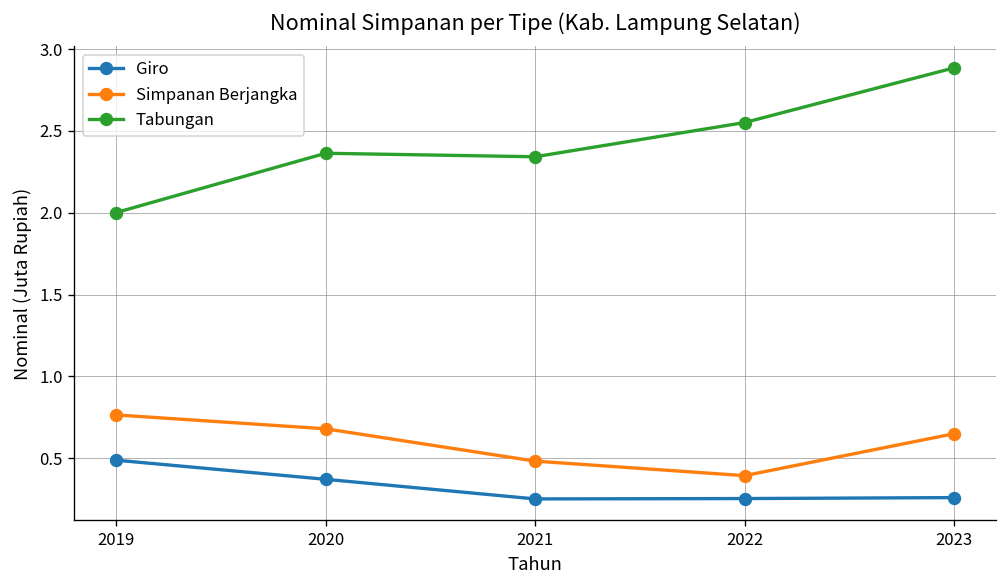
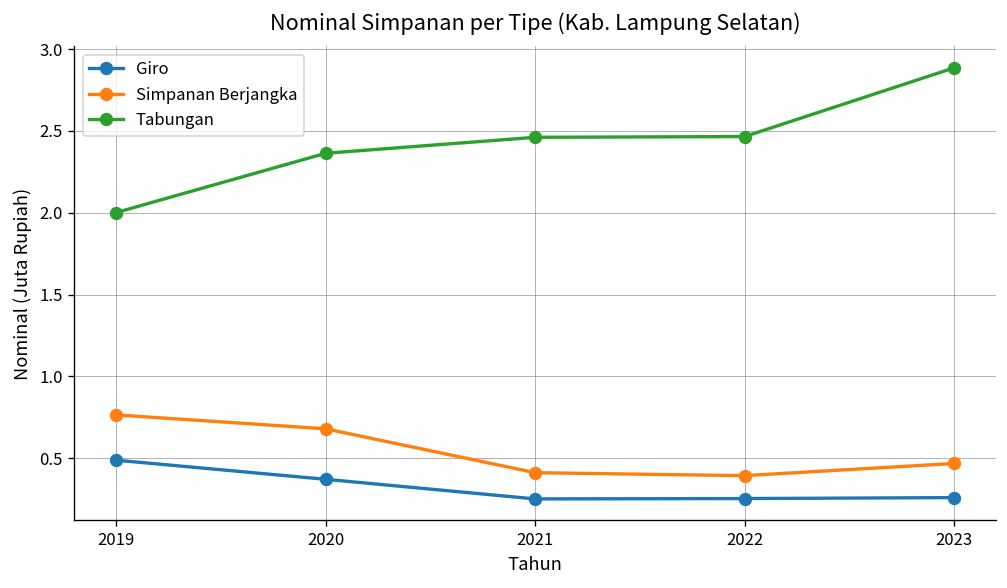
Simpanan Berjangka, 2021: 0.48 -> 0.41
Tabungan, 2021: 2.34 -> 2.46
Tabungan, 2022: 2.55 -> 2.47
Simpanan Berjangka, 2023: 0.65 -> 0.47
